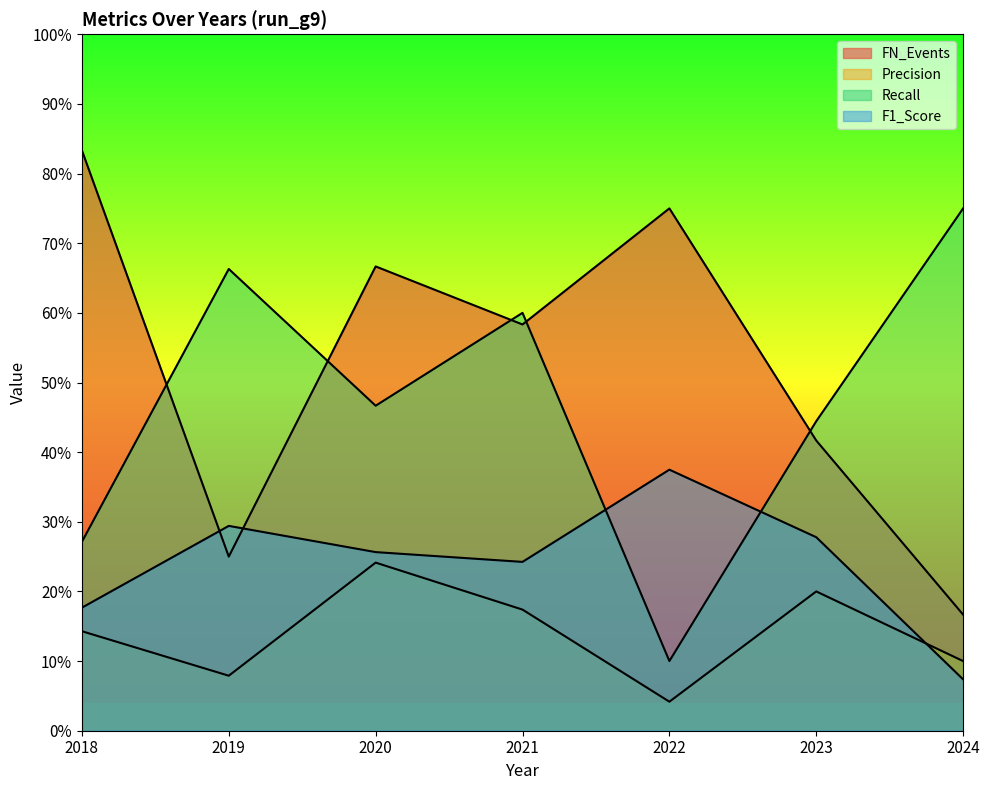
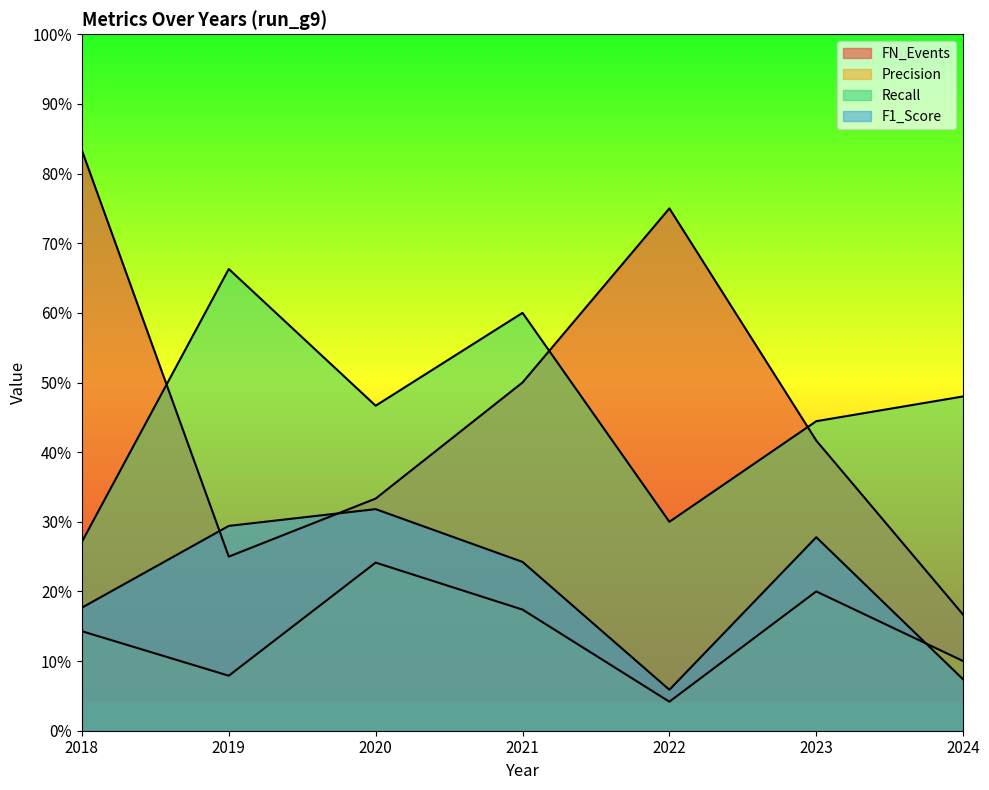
FN_Events, 2020: 67% -> 33%
F1_Score, 2020: 26% -> 32%
FN_Events, 2021: 58% -> 50%
Recall, 2022: 10% -> 30%
F1_Score, 2022: 37% -> 6%
Recall, 2024: 75% -> 48%
